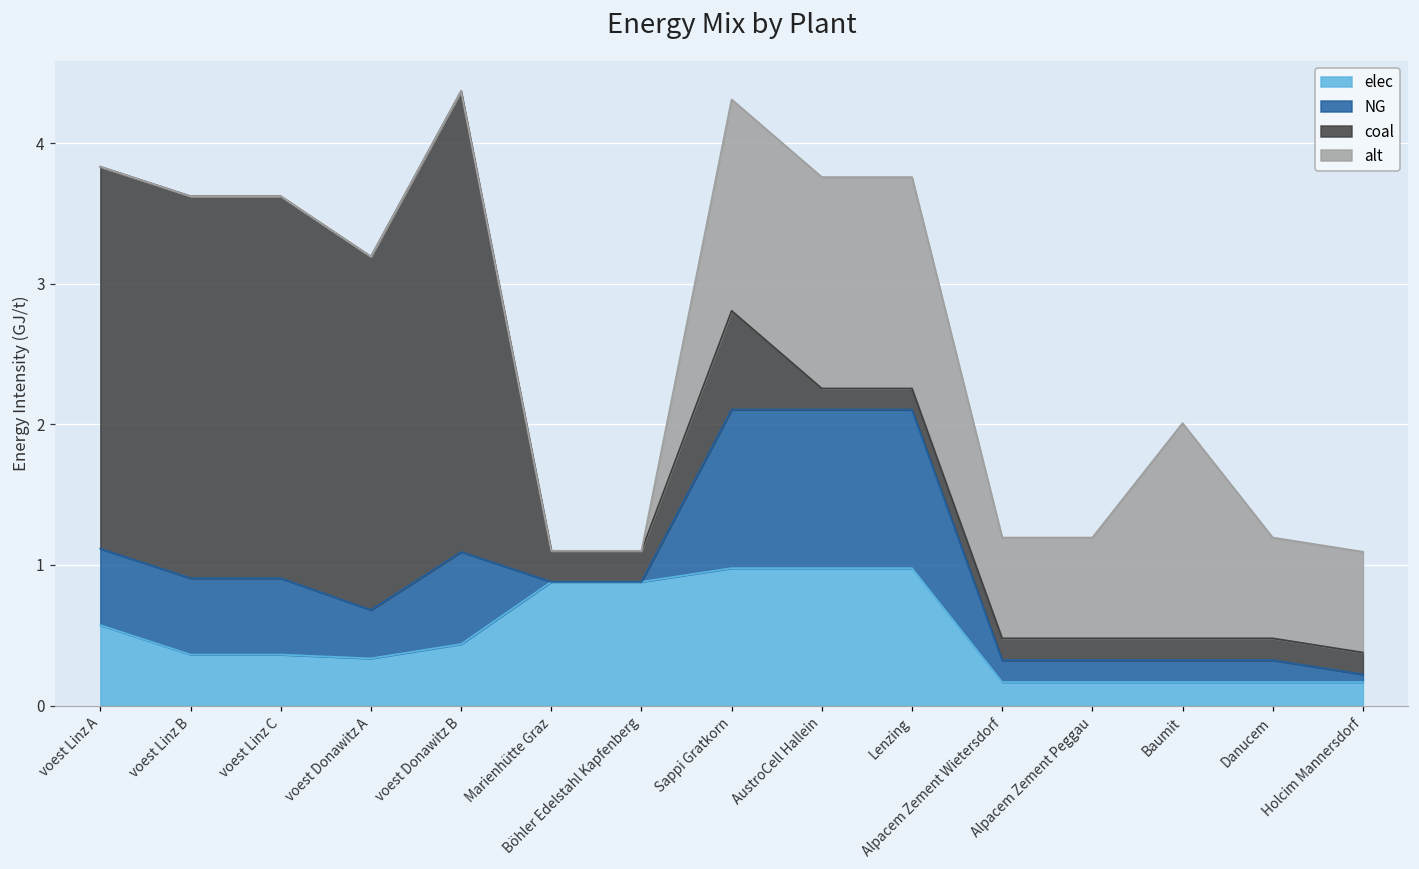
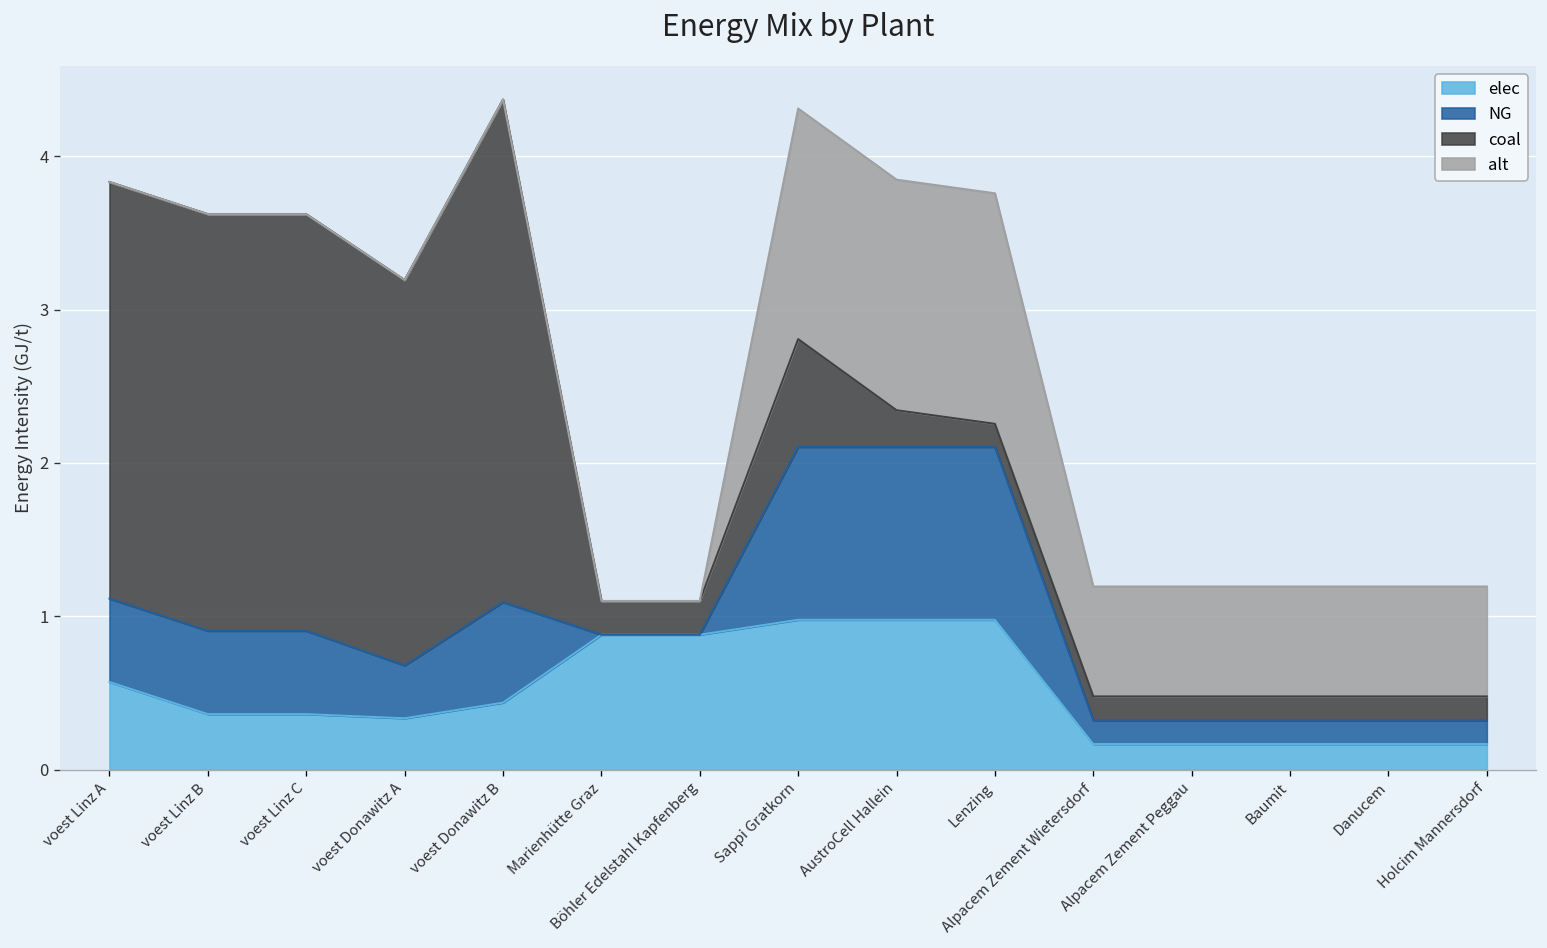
coal, AustroCell Hallein: 0.15 -> 0.24
alt, Baumit: 1.53 -> 0.72
NG, Holcim Mannersdorf: 0.05 -> 0.16
